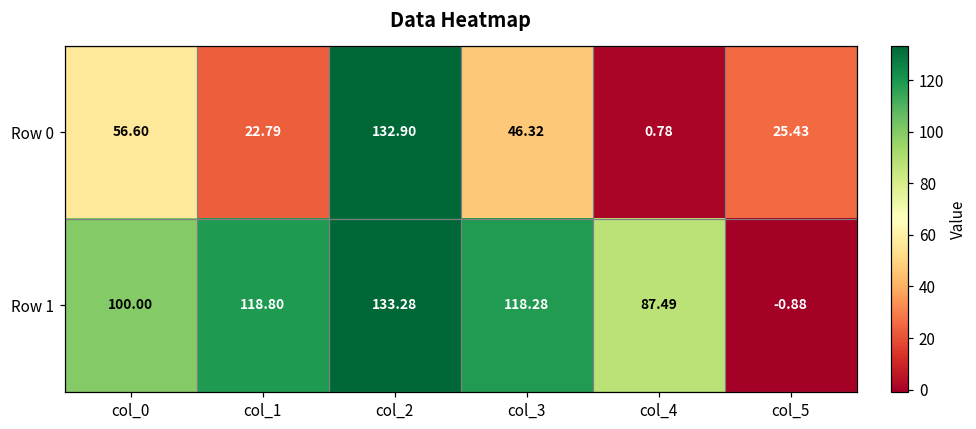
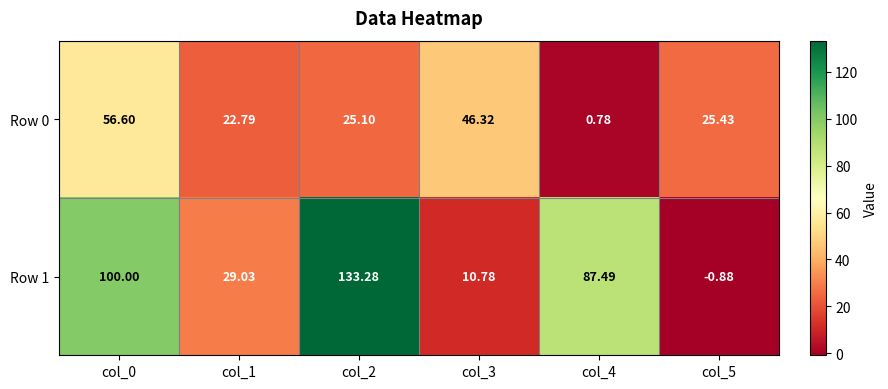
Row 0, col_2: 132.90 -> 25.10
Row 1, col_1: 118.80 -> 29.03
Row 1, col_3: 118.28 -> 10.78
